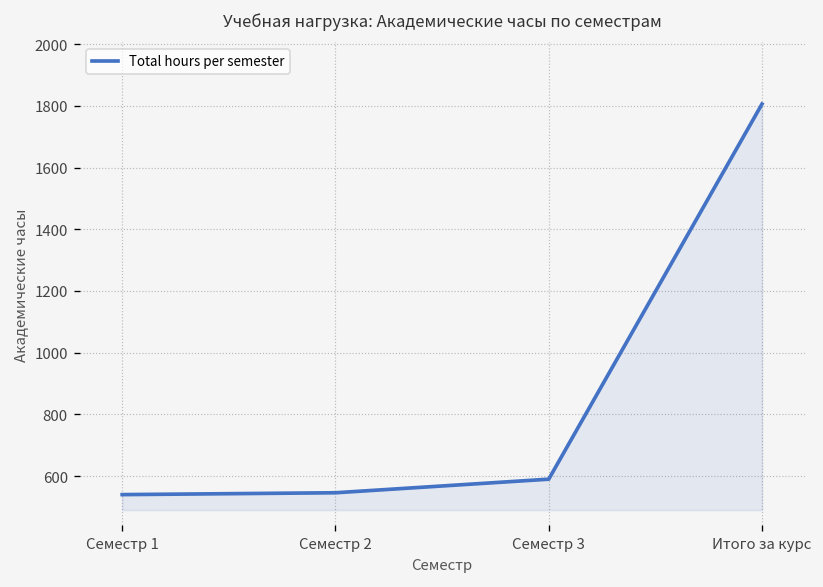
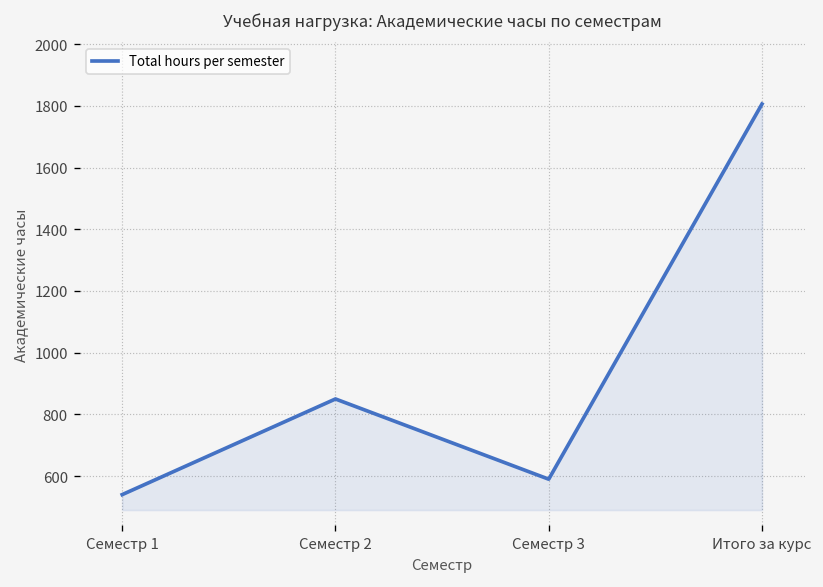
Семестр 2: 550 -> 850
